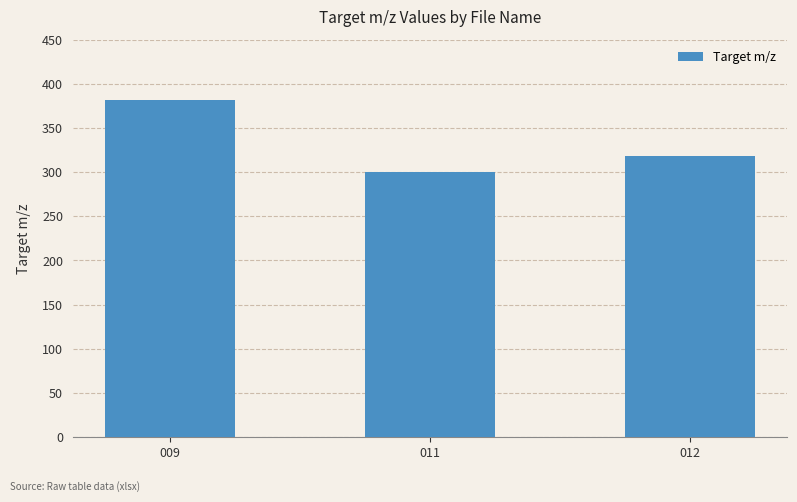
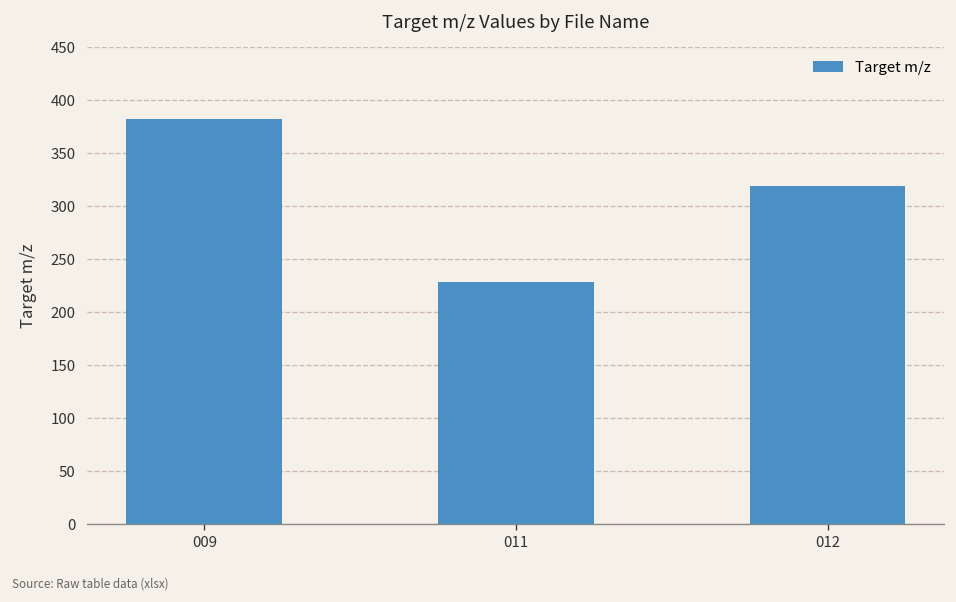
011: 300 -> 230
